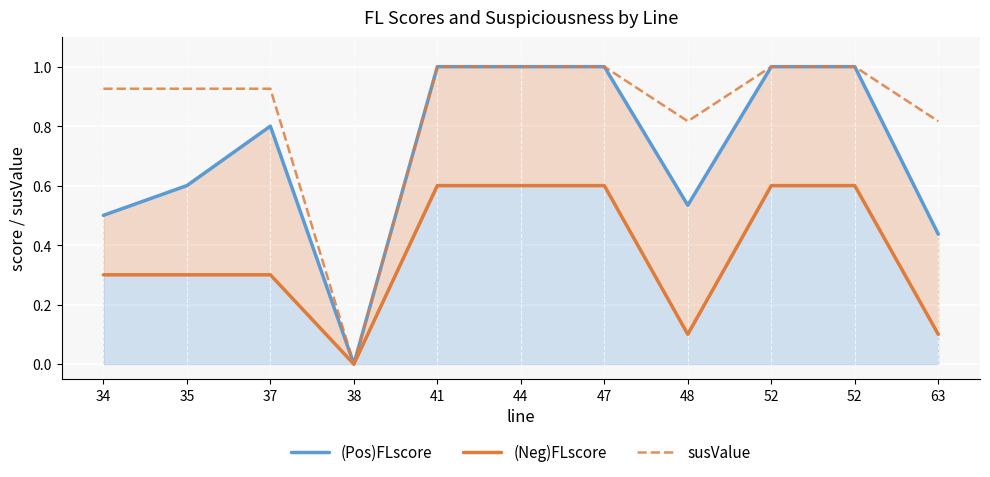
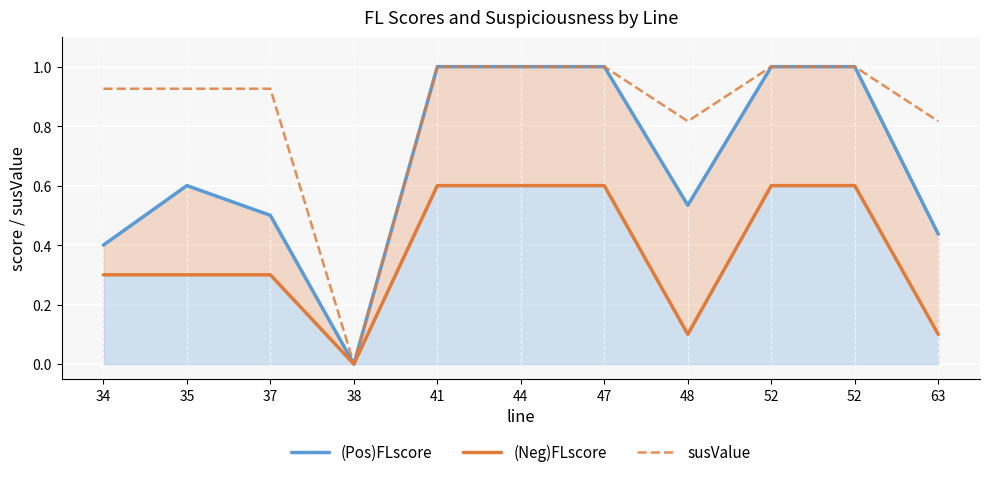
(Pos)FLscore, 34: 0.5 -> 0.4
(Pos)FLscore, 37: 0.8 -> 0.5
